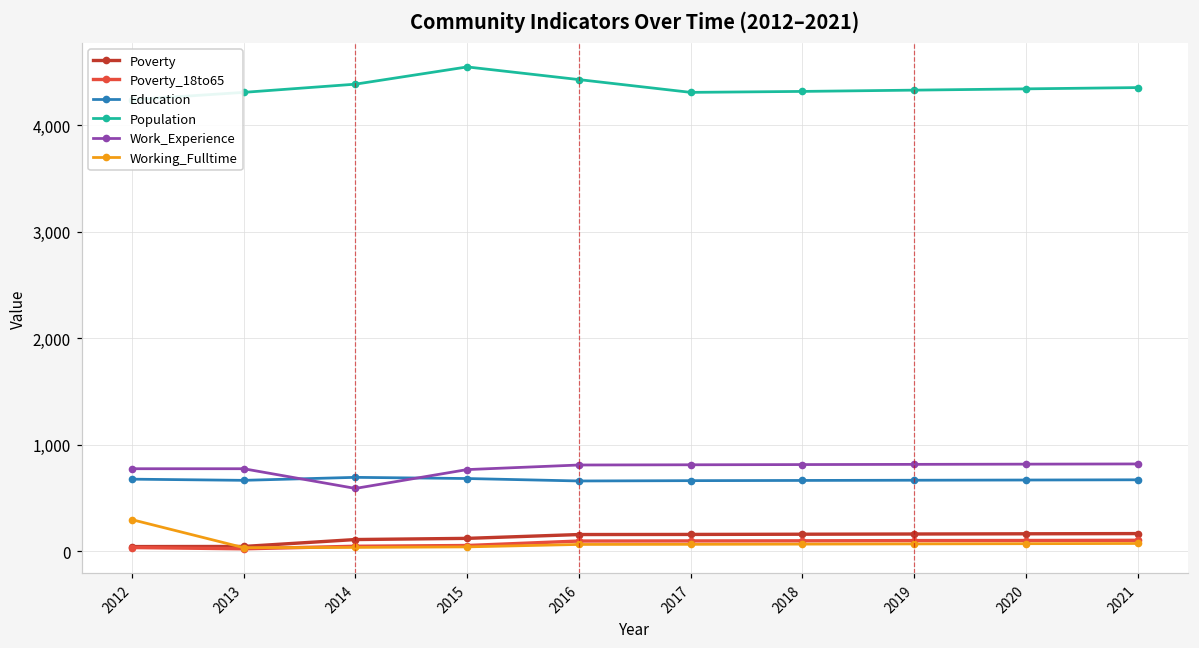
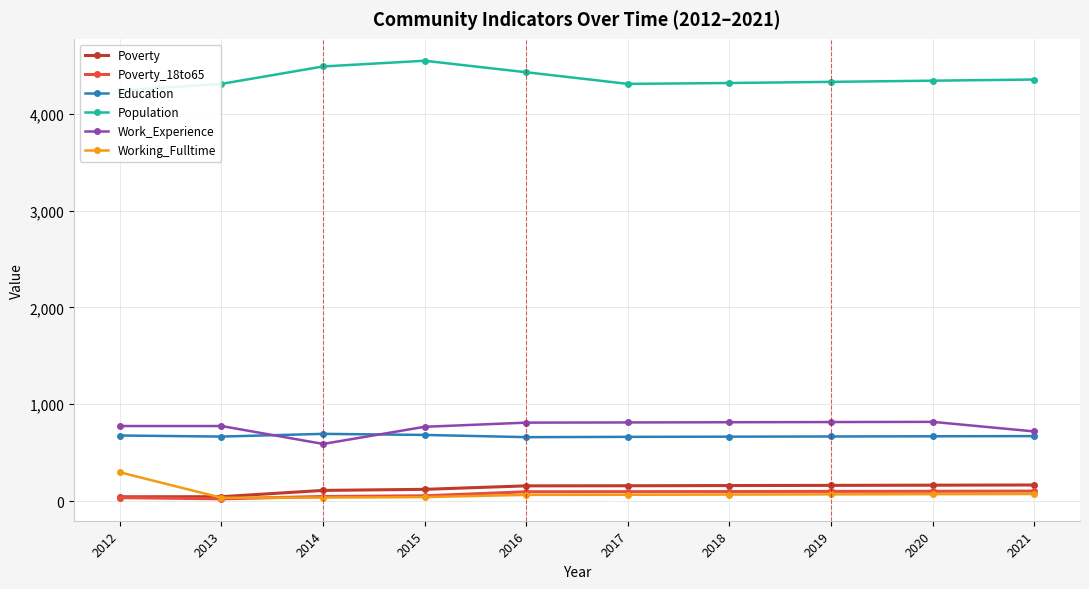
Population, 2014: 4,400 -> 4,500
Work_Experience, 2021: 800 -> 700
